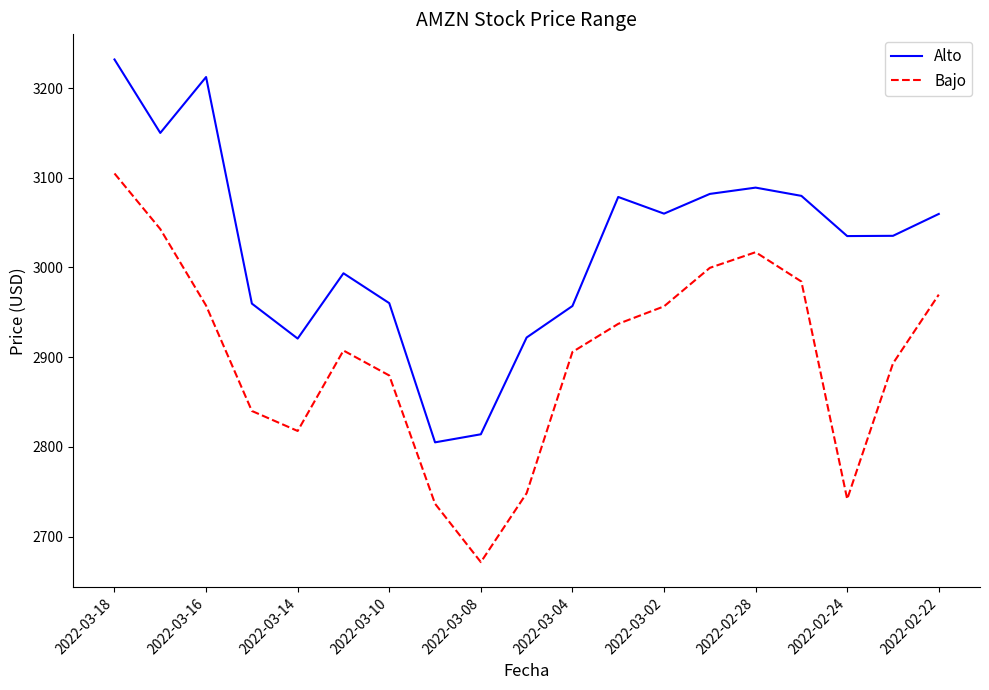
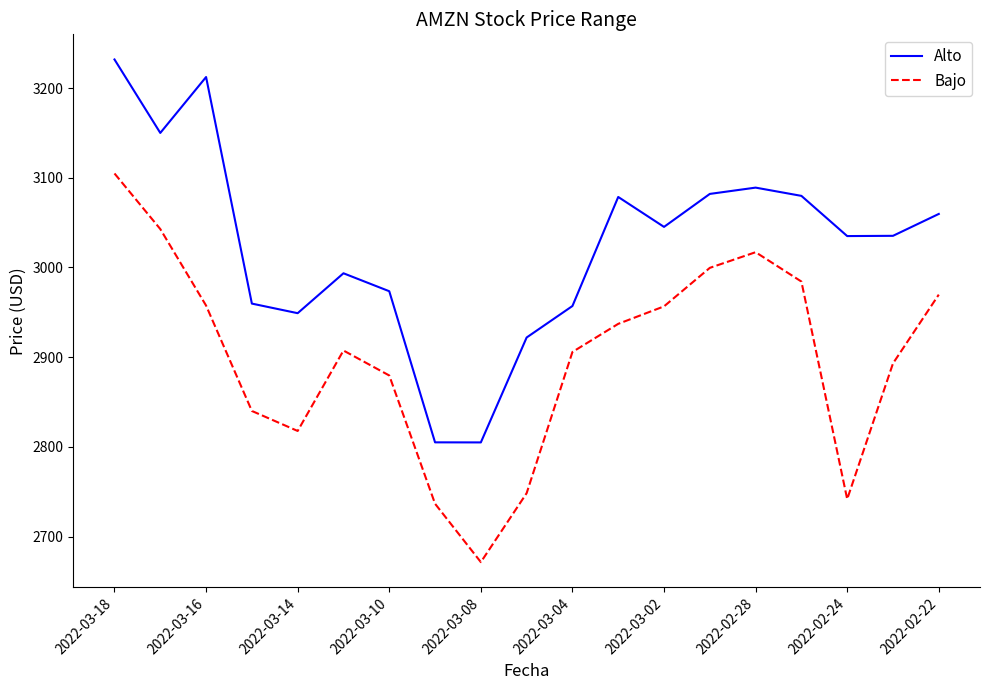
Alto, 2022-03-14: 2920 -> 2950
Alto, 2022-03-10: 2960 -> 2970
Alto, 2022-03-08: 2810 -> 2800
Alto, 2022-03-02: 3060 -> 3050
